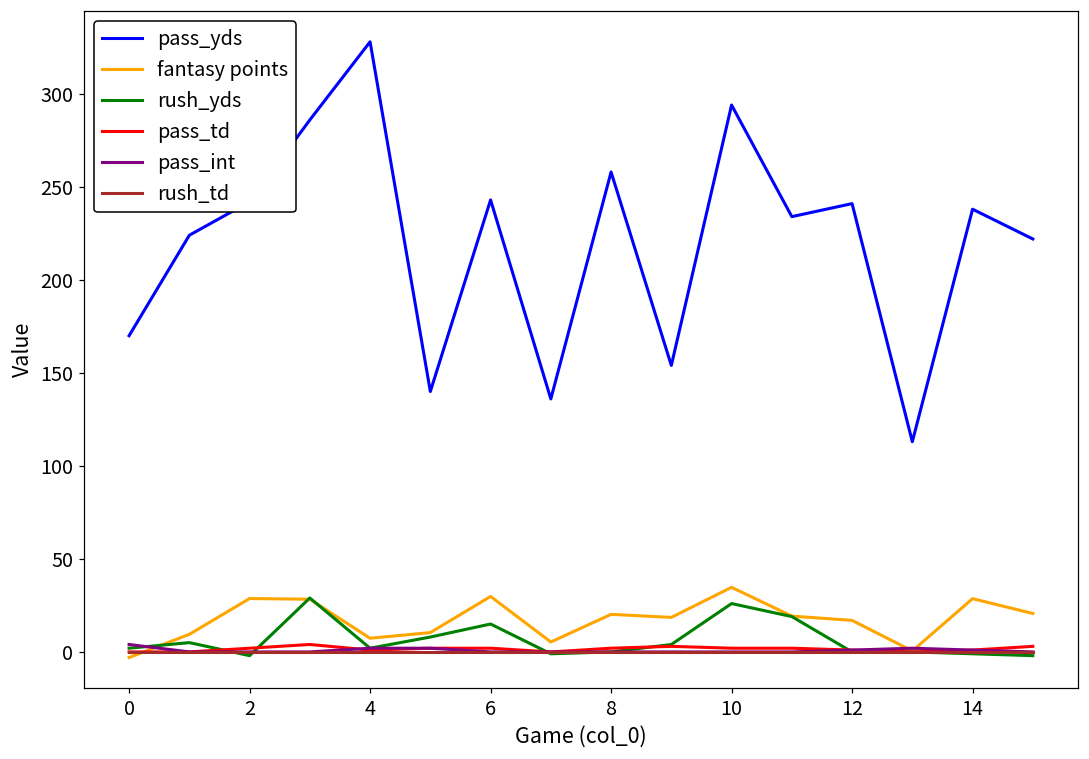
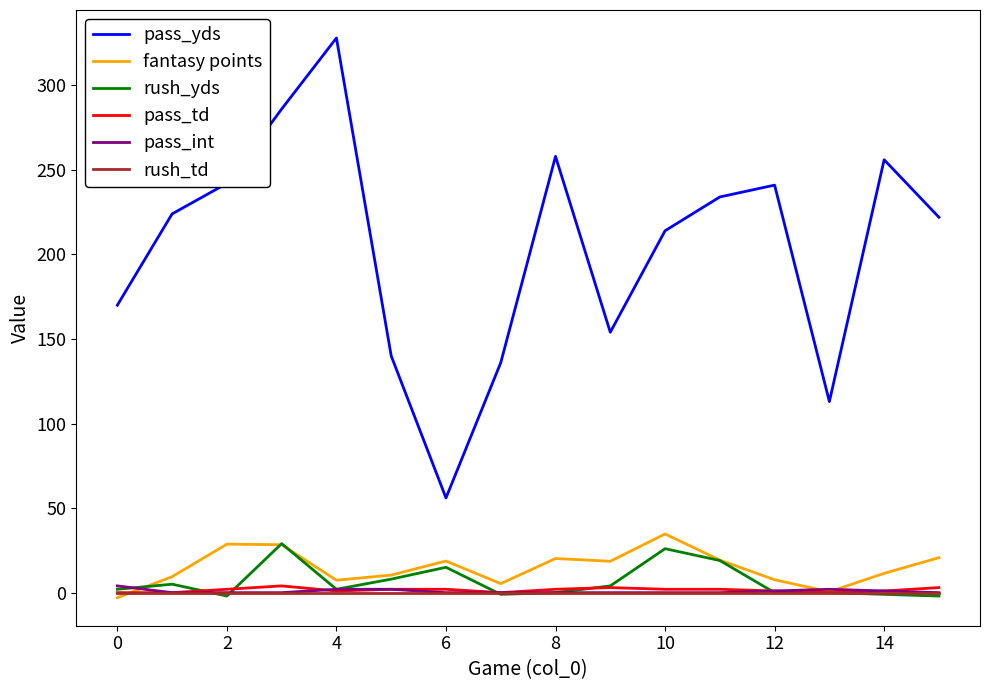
pass_yds, 6: 243 -> 56
fantasy points, 6: 30 -> 19
pass_yds, 10: 294 -> 214
fantasy points, 12: 17 -> 8
pass_yds, 14: 238 -> 256
fantasy points, 14: 29 -> 11
